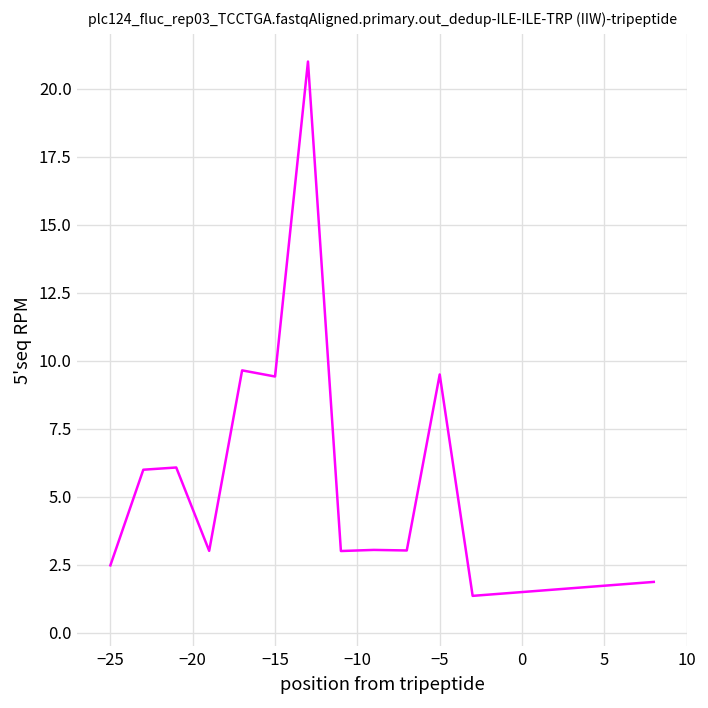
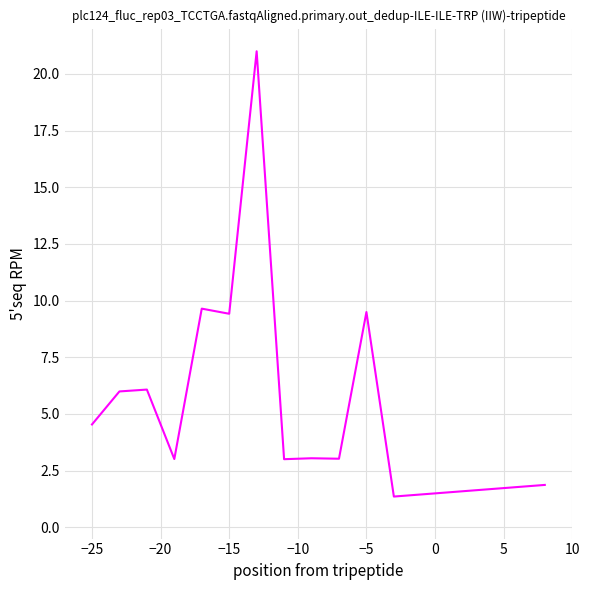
−25: 2.5 -> 4.5
